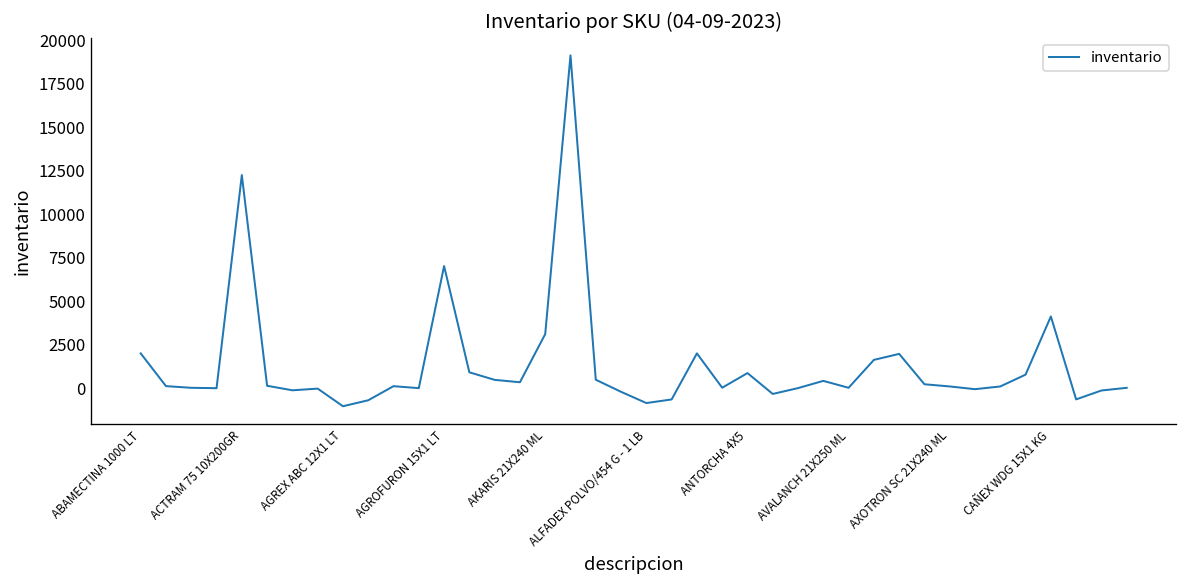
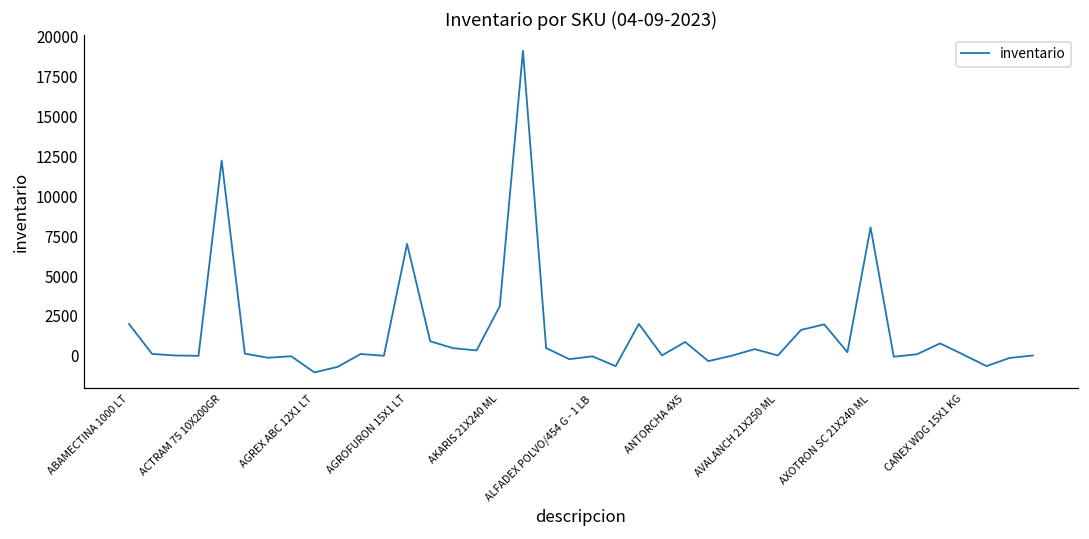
ALFADEX POLVO/454 G - 1 LB: -900 -> 0
AXOTRON SC 21X240 ML: 100 -> 8100
CAÑEX WDG 15X1 KG: 4100 -> 100
